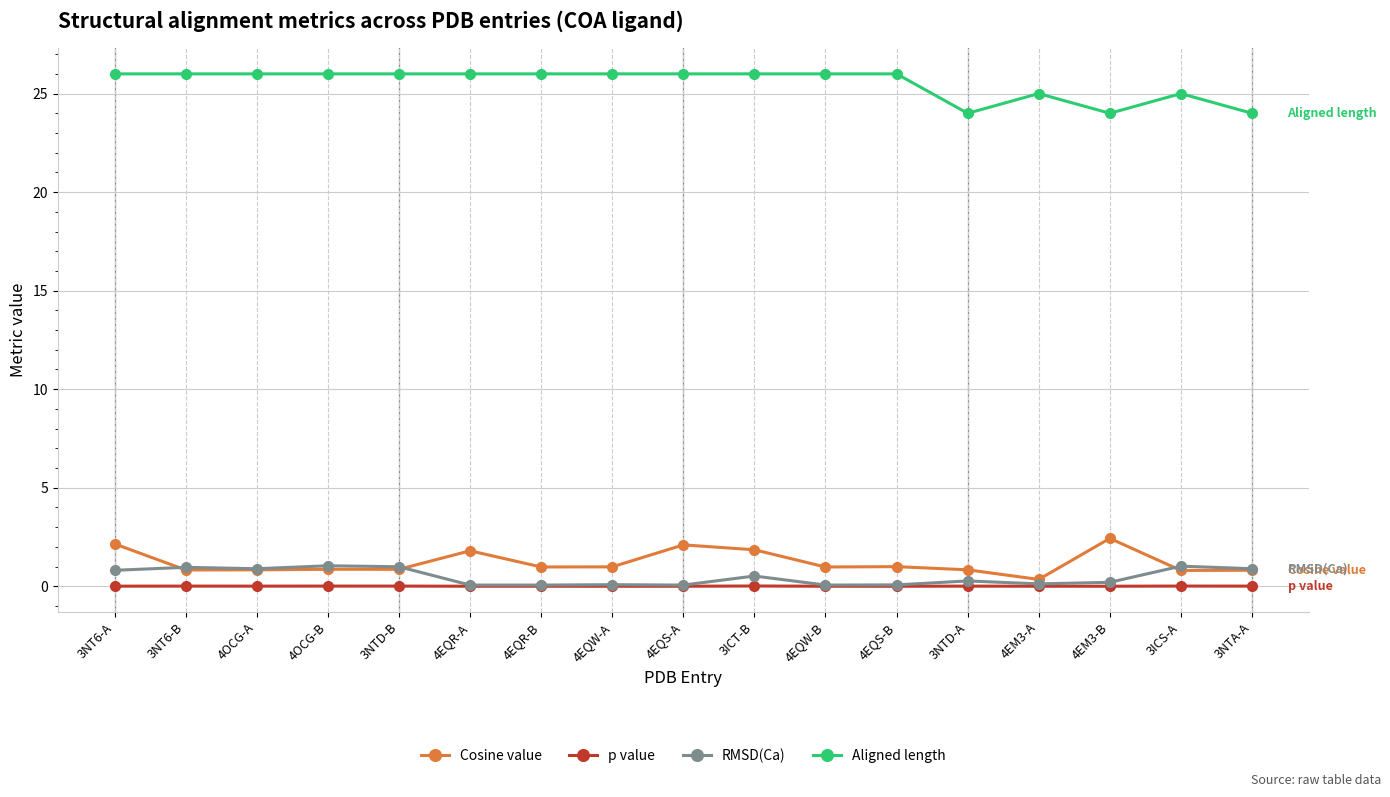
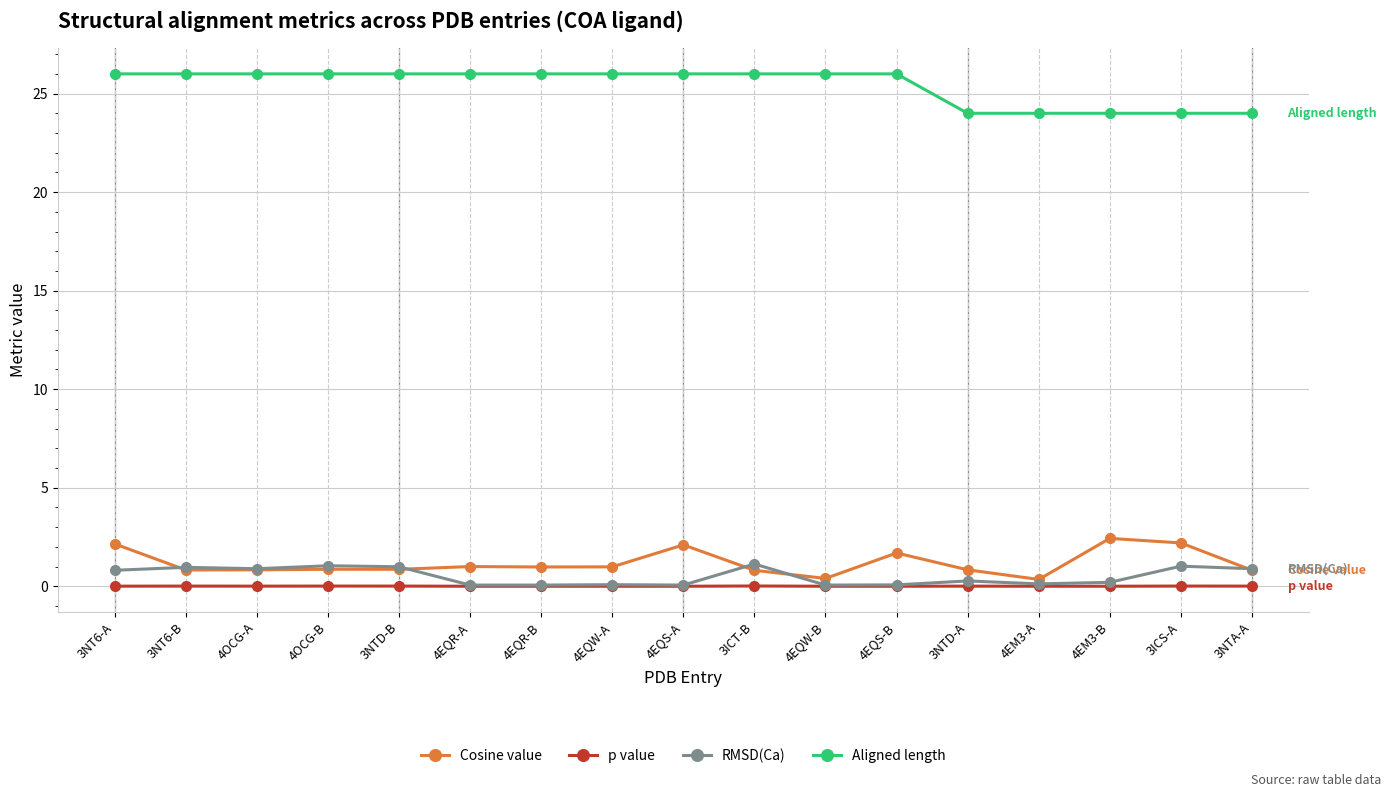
Cosine value, 4EQR-A: 1.8 -> 1.0
Cosine value, 3ICT-B: 1.9 -> 0.8
RMSD(Ca), 3ICT-B: 0.5 -> 1.1
Cosine value, 4EQW-B: 1.0 -> 0.4
Cosine value, 4EQS-B: 1.0 -> 1.7
Aligned length, 4EM3-A: 25 -> 24
Cosine value, 3ICS-A: 0.8 -> 2.2
Aligned length, 3ICS-A: 25 -> 24
